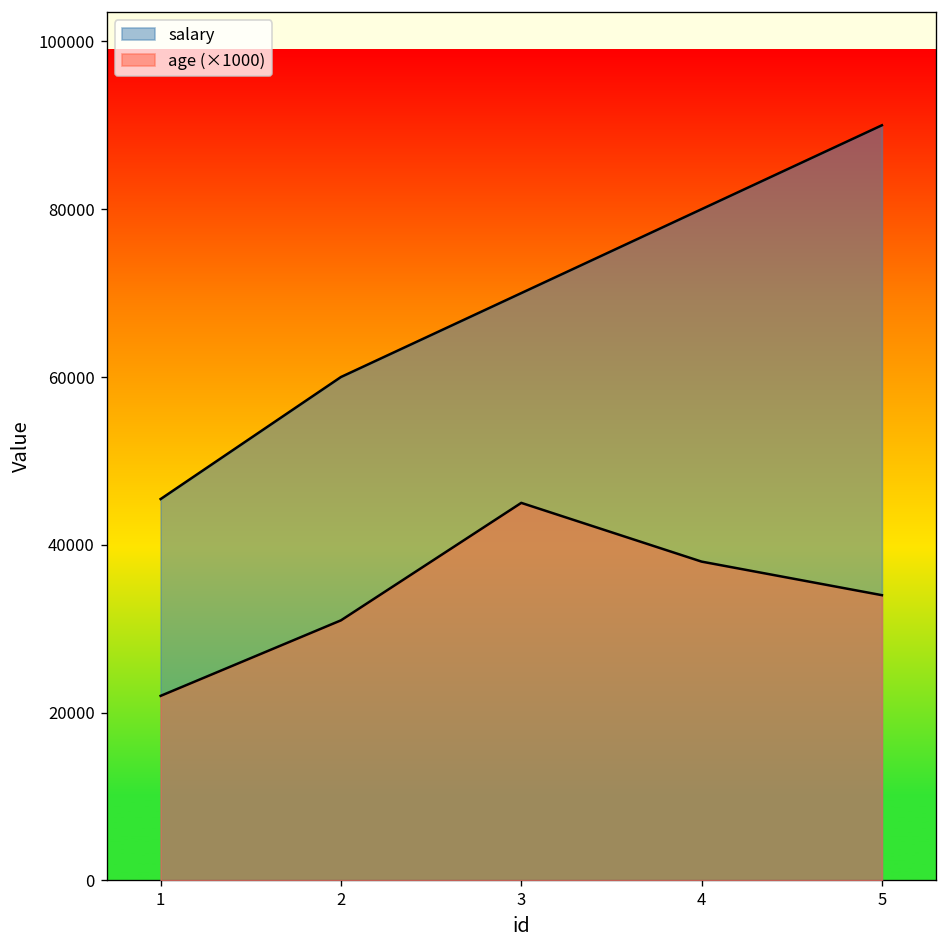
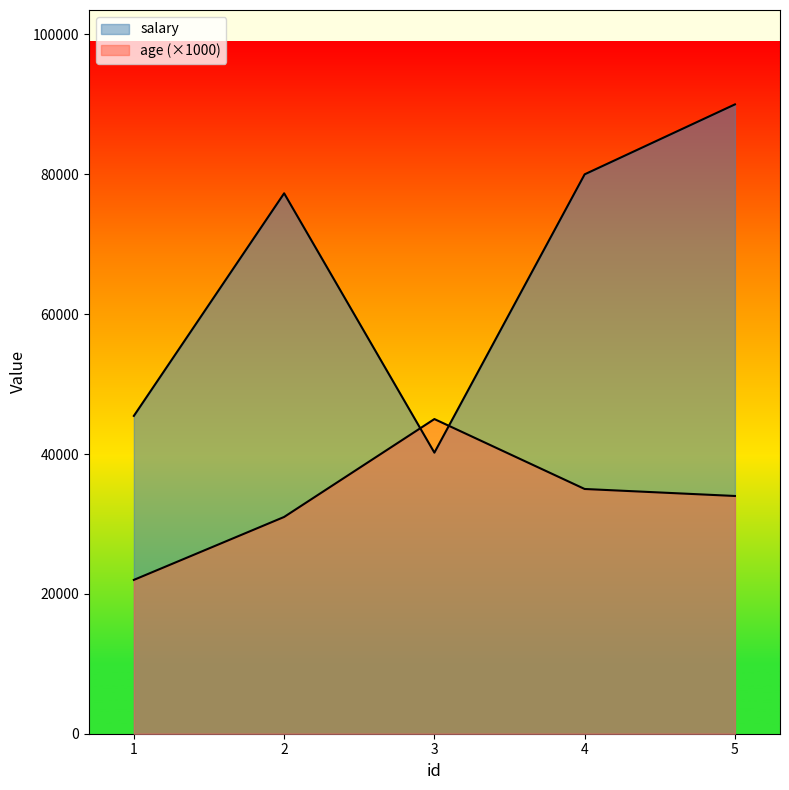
salary, 2: 60000 -> 77000
salary, 3: 70000 -> 40000
age (×1000), 4: 38000 -> 35000
